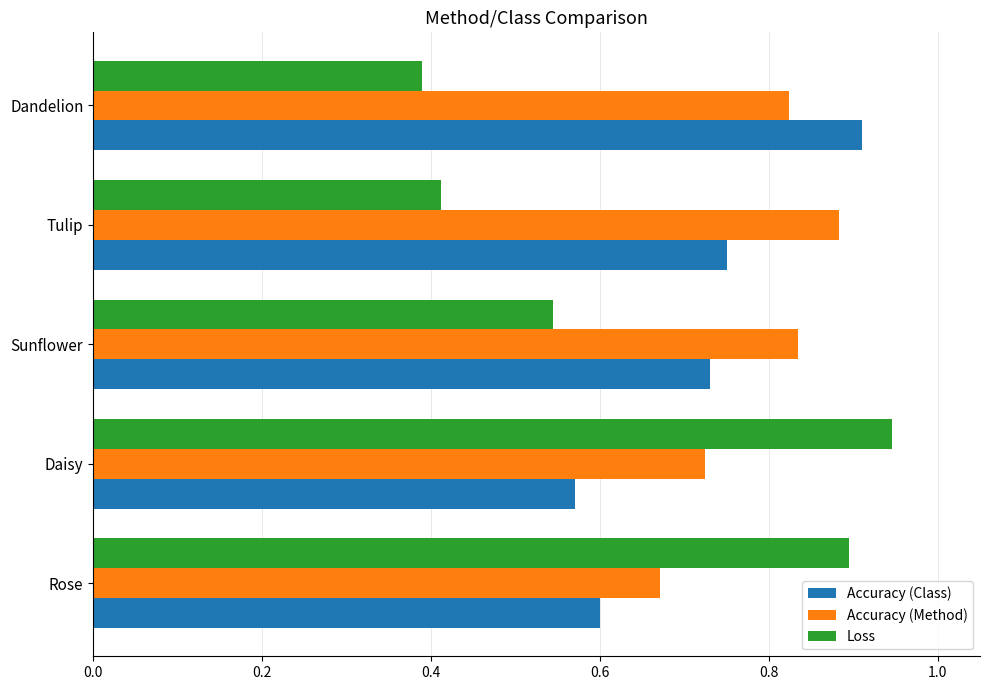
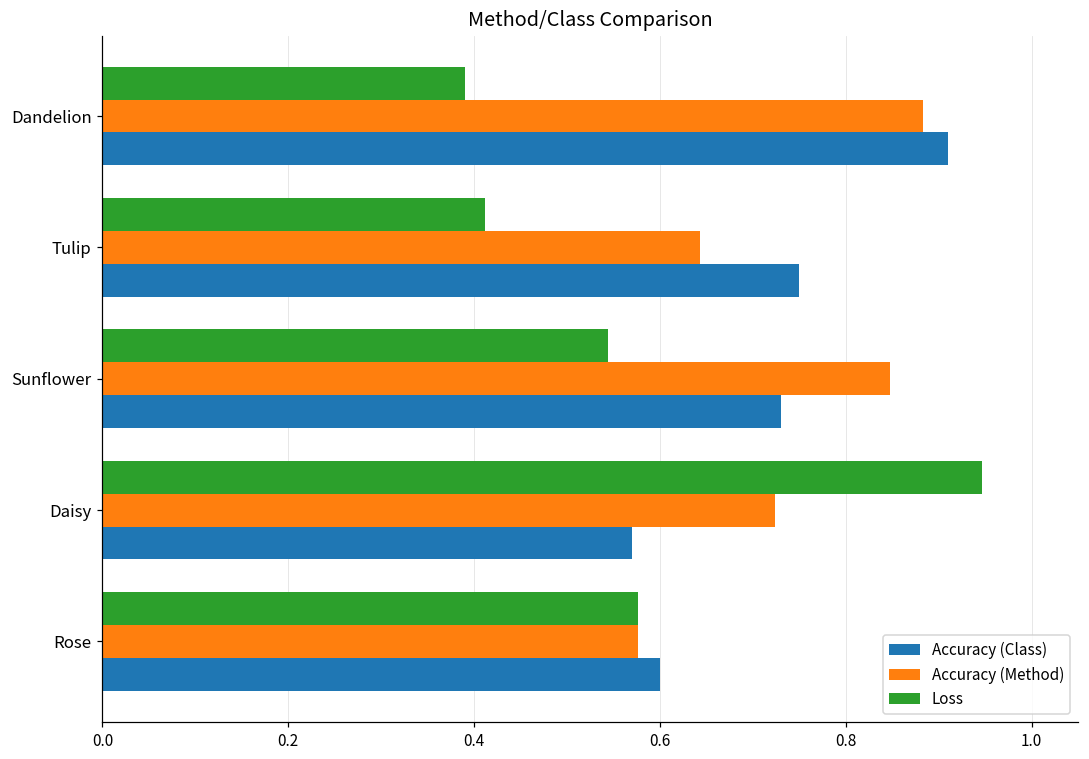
Accuracy (Method), Dandelion: 0.82 -> 0.88
Accuracy (Method), Tulip: 0.88 -> 0.64
Accuracy (Method), Sunflower: 0.83 -> 0.85
Loss, Rose: 0.89 -> 0.58
Accuracy (Method), Rose: 0.67 -> 0.58
